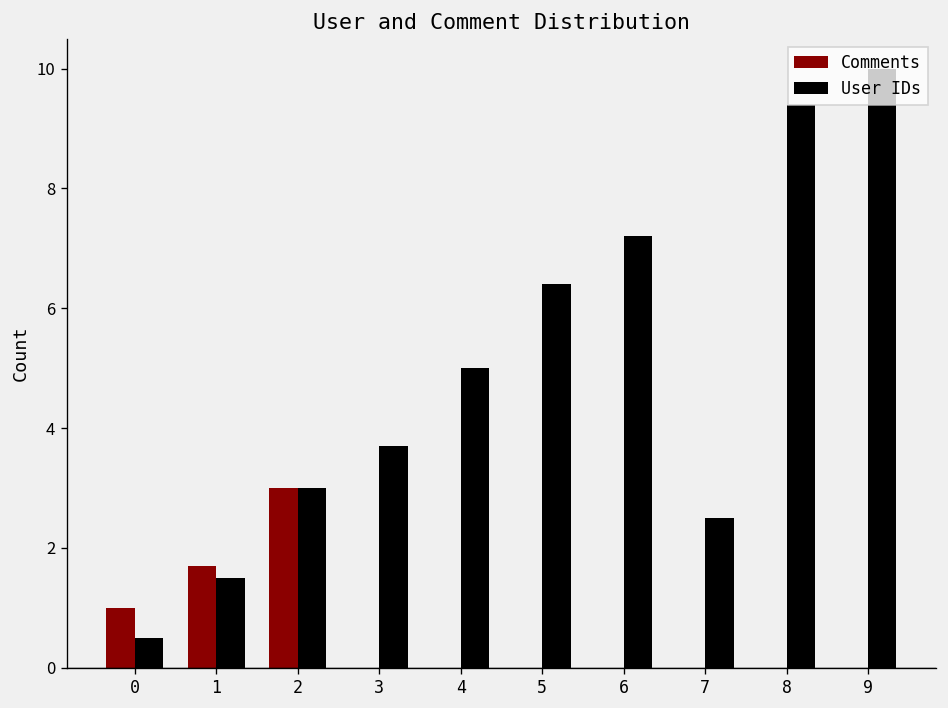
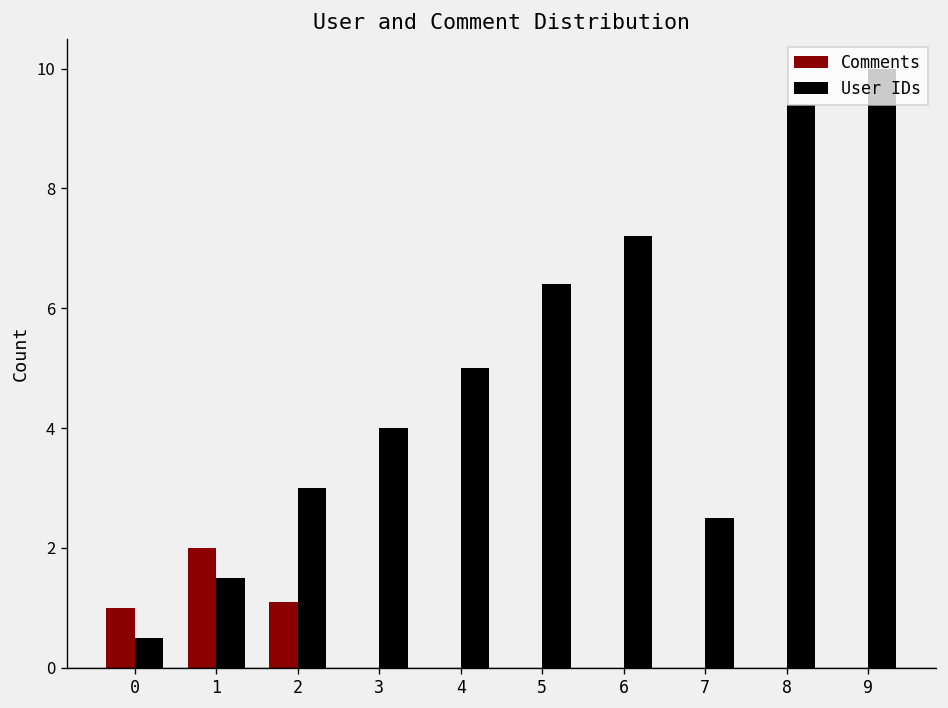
Comments, 1: 1.7 -> 2.0
Comments, 2: 3.0 -> 1.1
User IDs, 3: 3.7 -> 4.0
